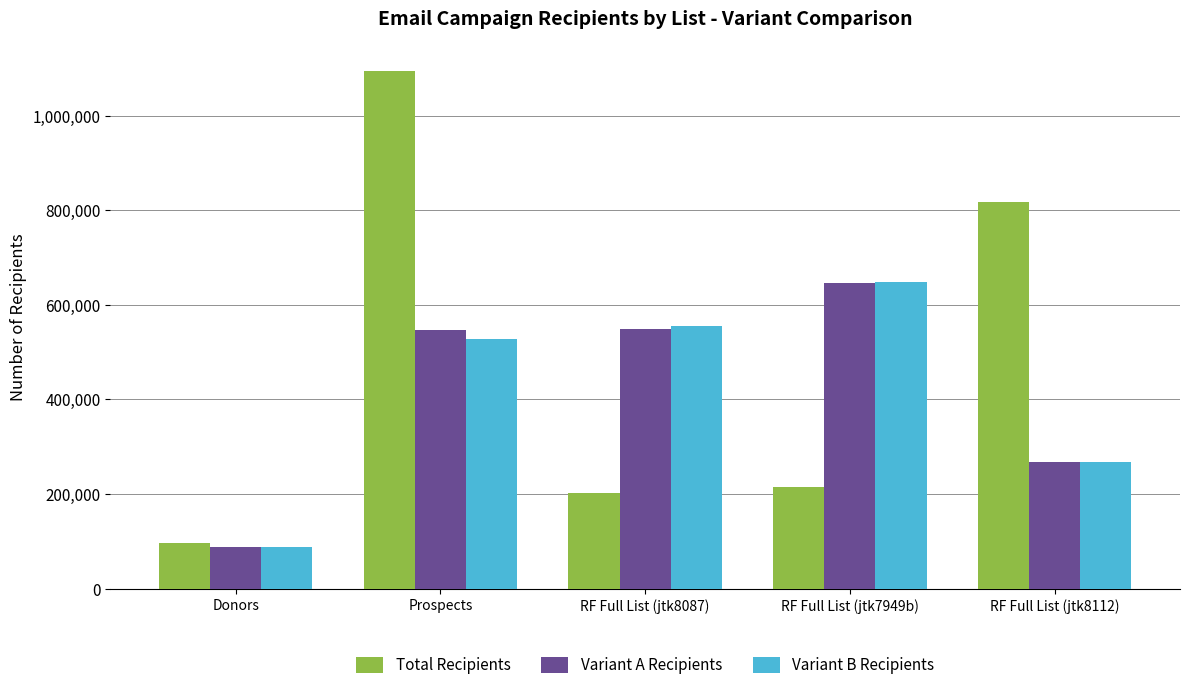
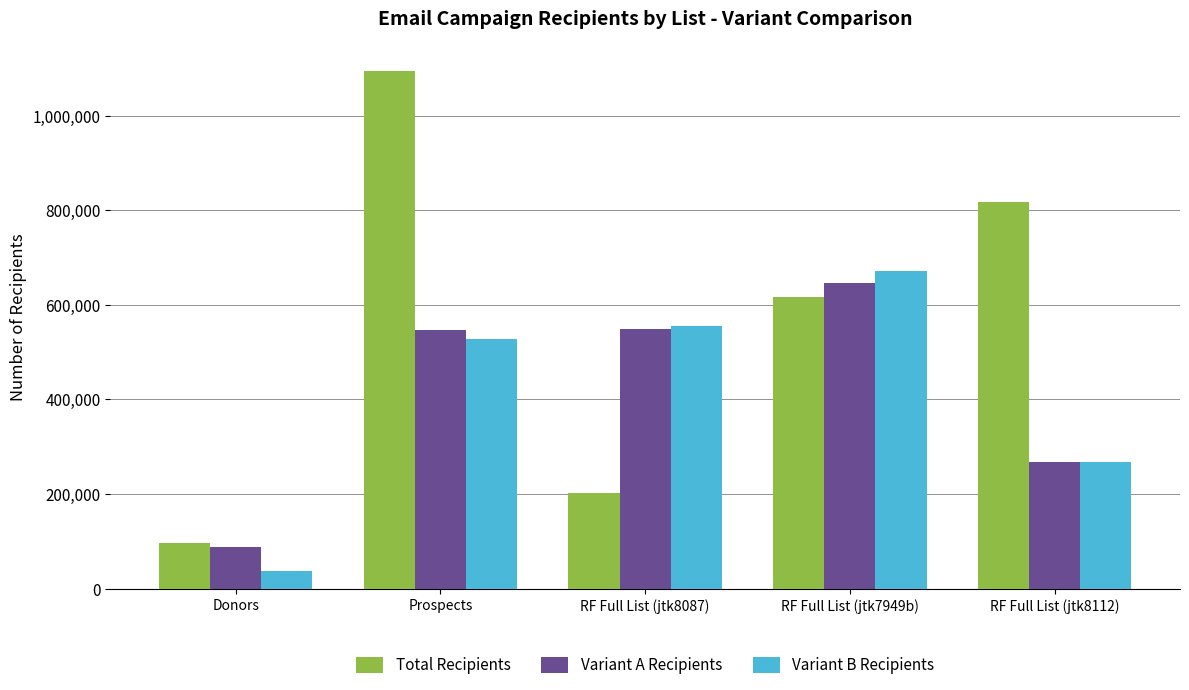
Variant B Recipients, Donors: 90,000 -> 40,000
Total Recipients, RF Full List (jtk7949b): 220,000 -> 620,000
Variant B Recipients, RF Full List (jtk7949b): 650,000 -> 670,000
